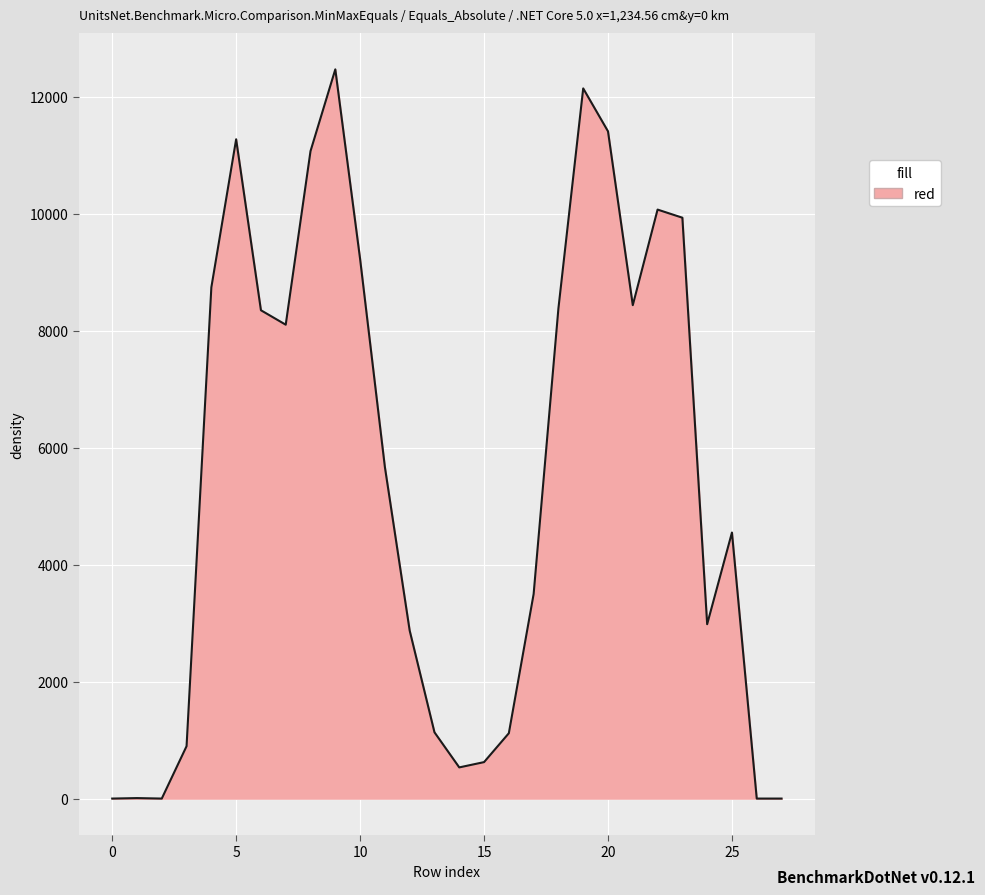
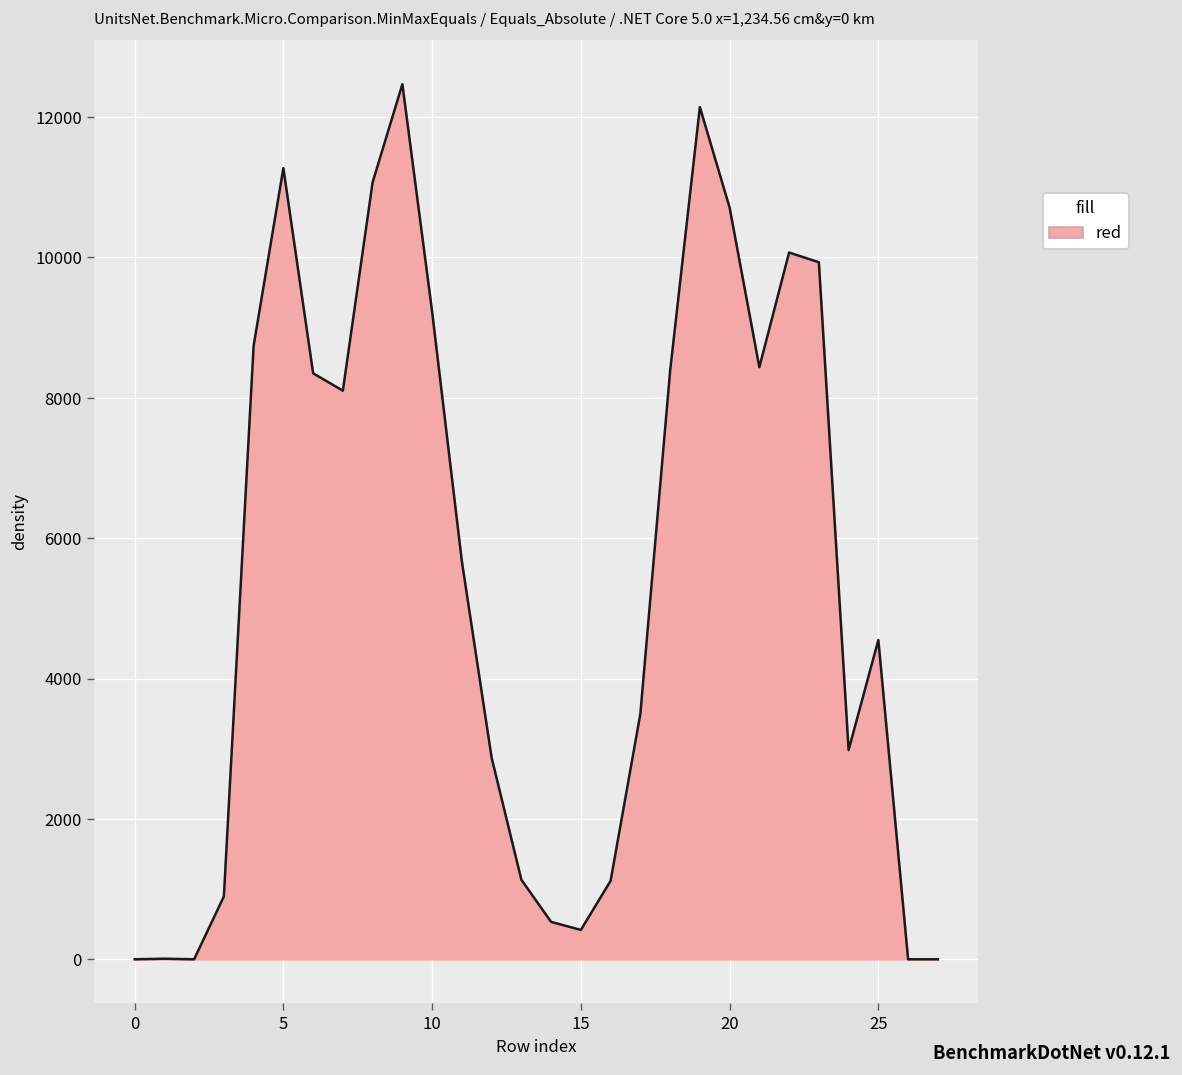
15: 600 -> 400
20: 11400 -> 10700
